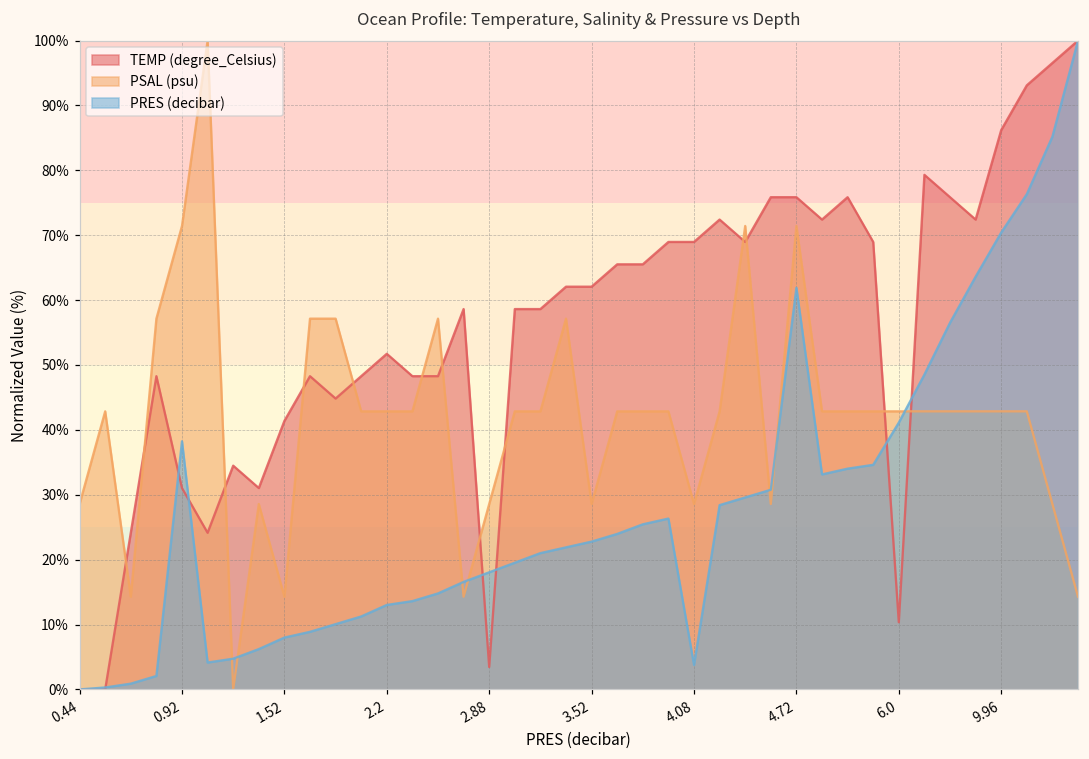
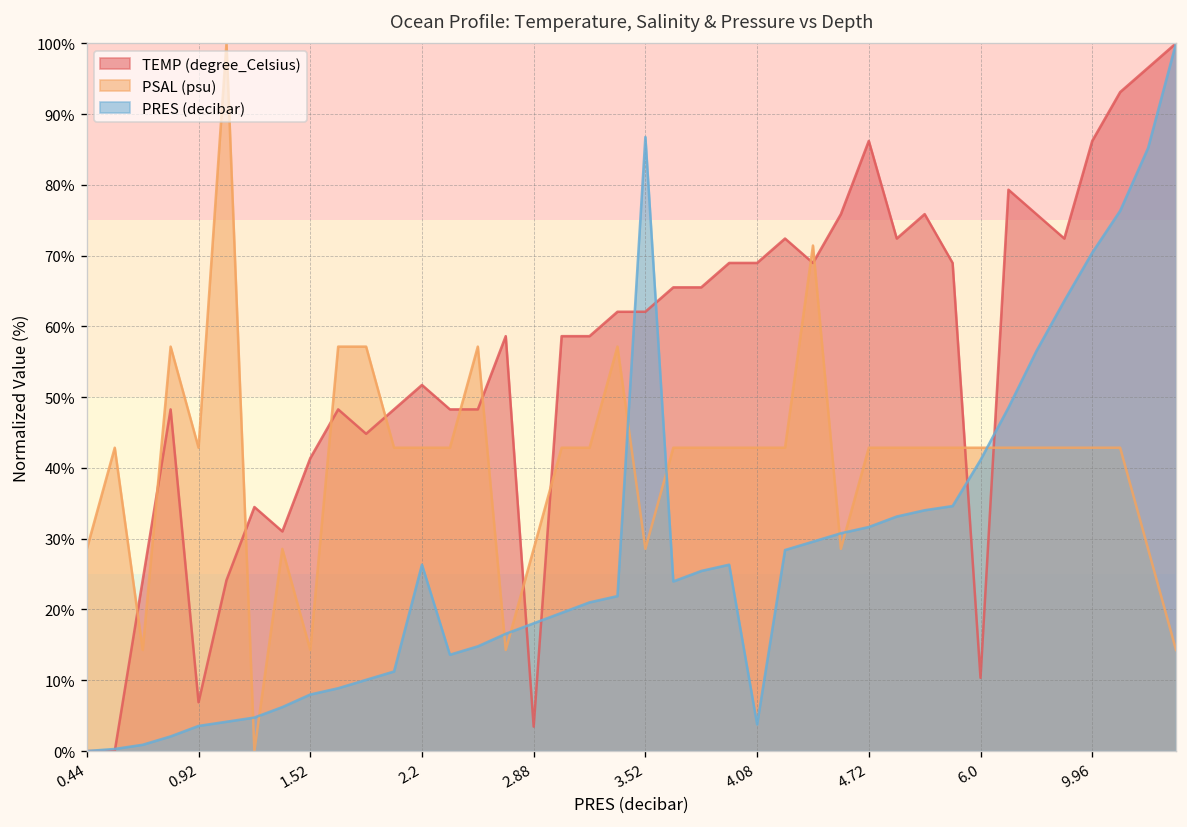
TEMP (degree_Celsius), 0.92: 31% -> 7%
PSAL (psu), 0.92: 71% -> 43%
PRES (decibar), 0.92: 38% -> 4%
PRES (decibar), 2.2: 13% -> 26%
PRES (decibar), 3.52: 23% -> 87%
PSAL (psu), 4.08: 29% -> 43%
TEMP (degree_Celsius), 4.72: 76% -> 86%
PSAL (psu), 4.72: 71% -> 43%
PRES (decibar), 4.72: 62% -> 32%
